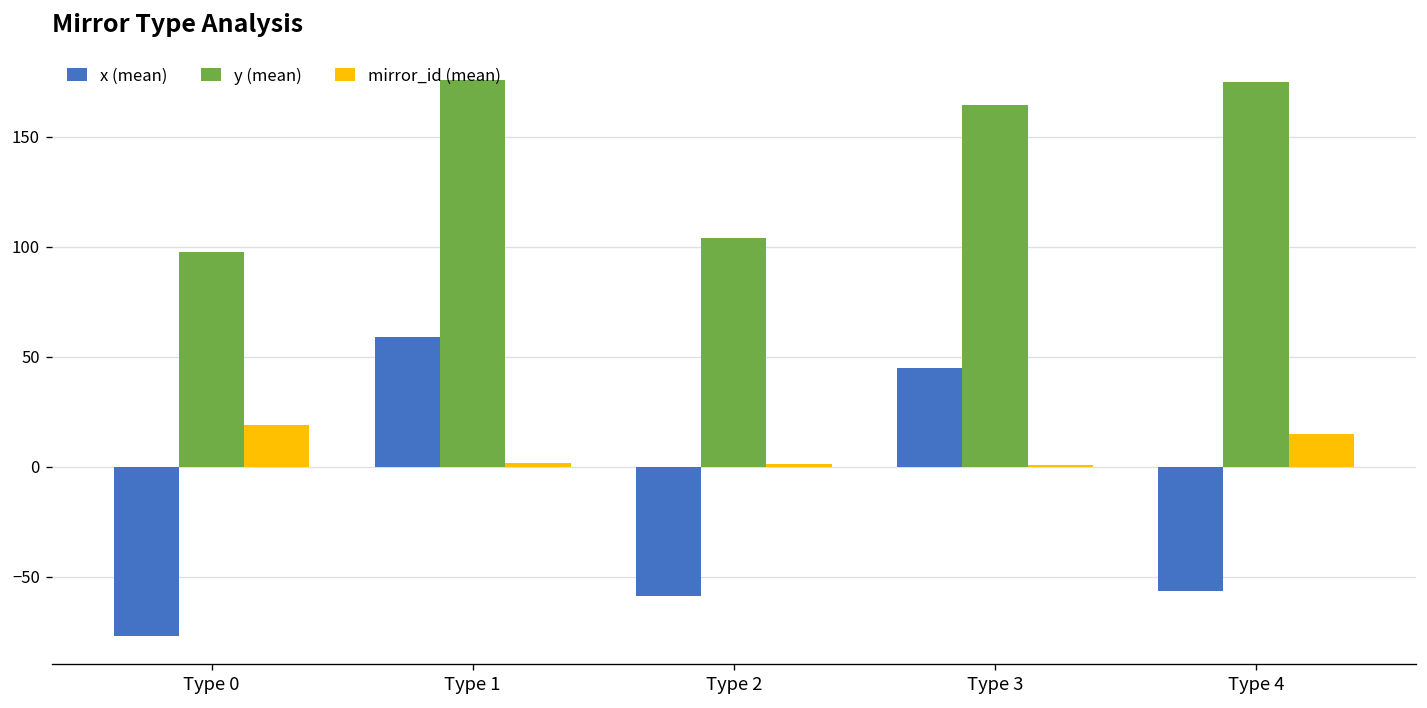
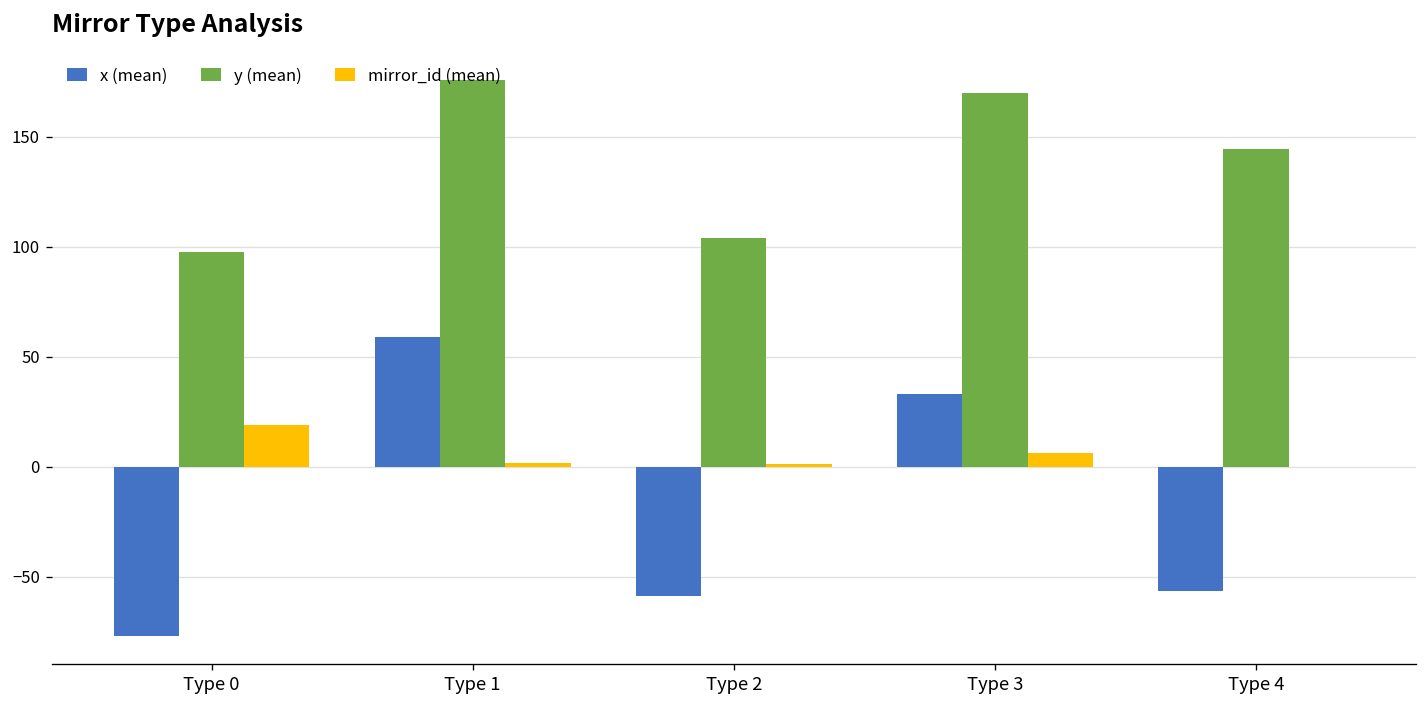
x (mean), Type 3: 45 -> 33
y (mean), Type 3: 165 -> 170
mirror_id (mean), Type 3: 1 -> 6
y (mean), Type 4: 175 -> 145
mirror_id (mean), Type 4: 15 -> 0
